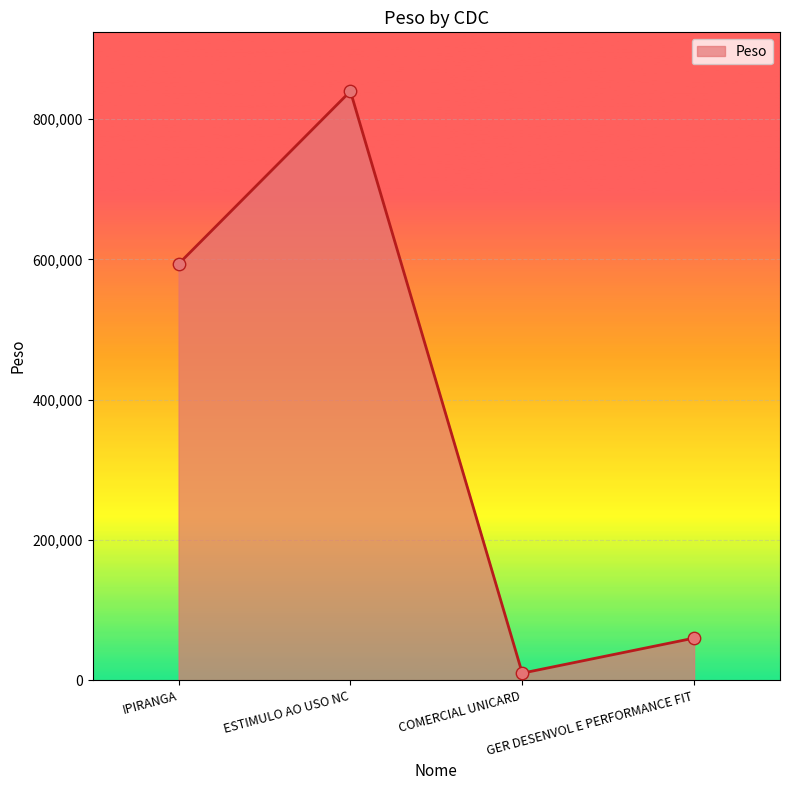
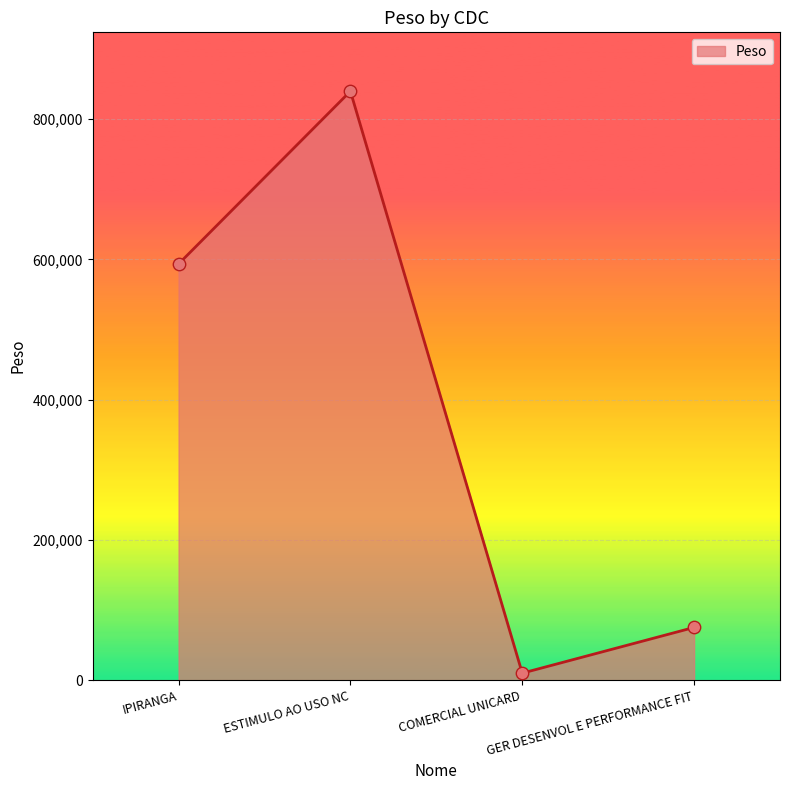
GER DESENVOL E PERFORMANCE FIT: 60,000 -> 80,000
